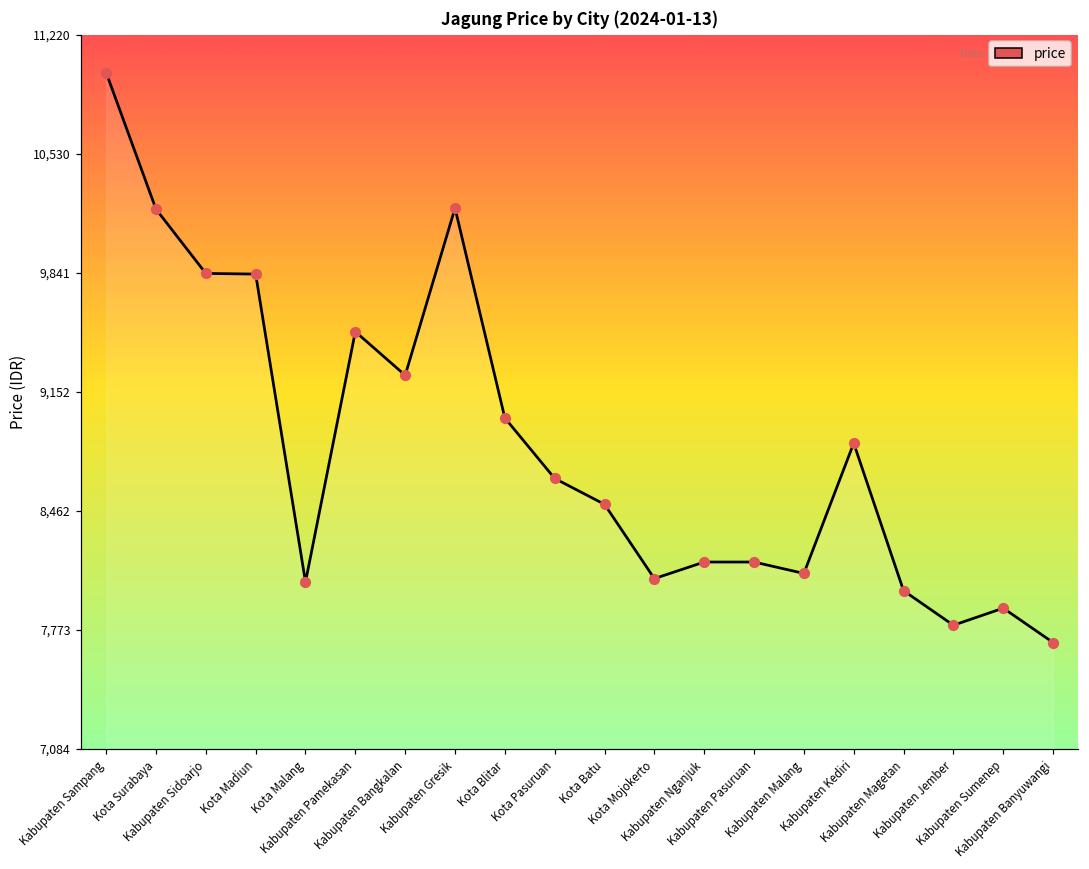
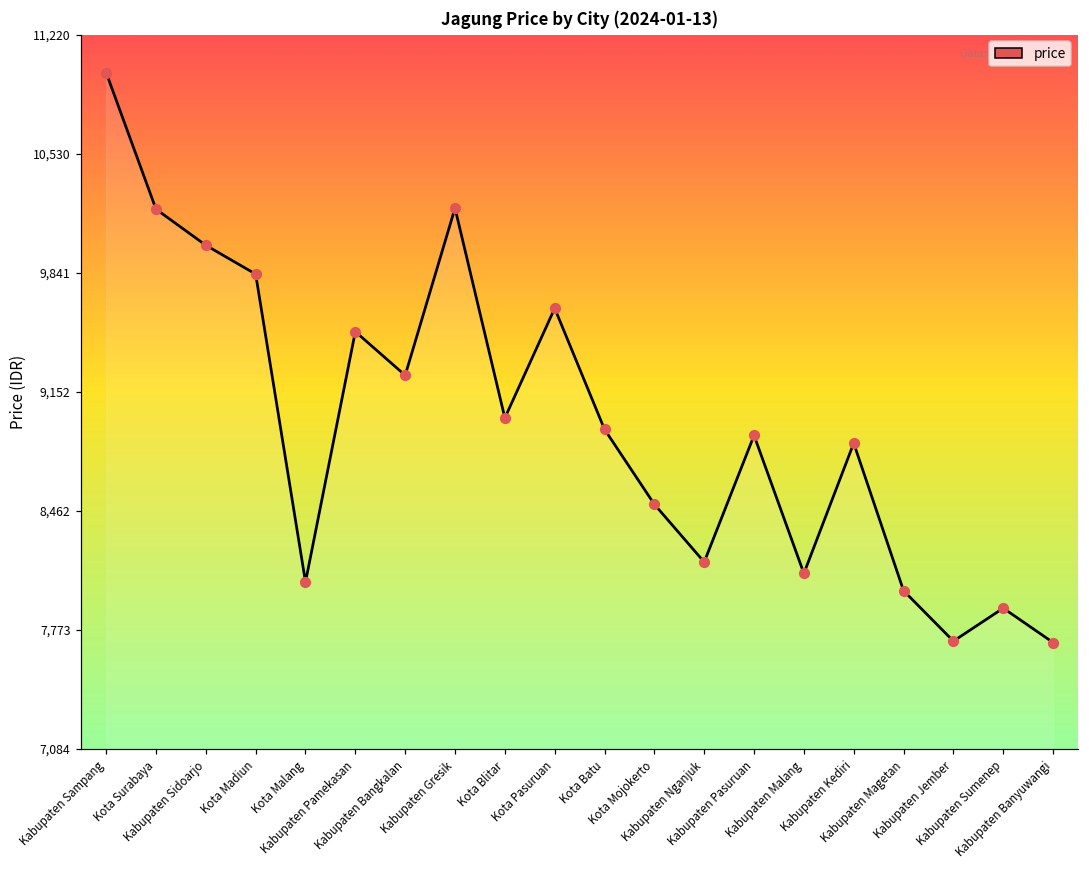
Kabupaten Sidoarjo: 9,840 -> 10,000
Kota Pasuruan: 8,650 -> 9,640
Kota Batu: 8,500 -> 8,930
Kota Mojokerto: 8,070 -> 8,500
Kabupaten Pasuruan: 8,170 -> 8,900
Kabupaten Jember: 7,800 -> 7,710
